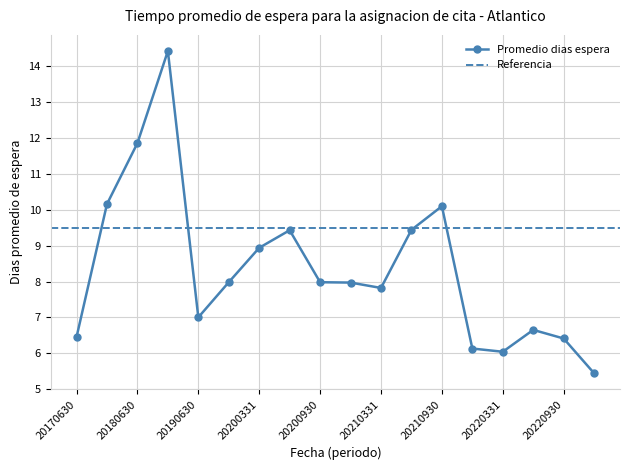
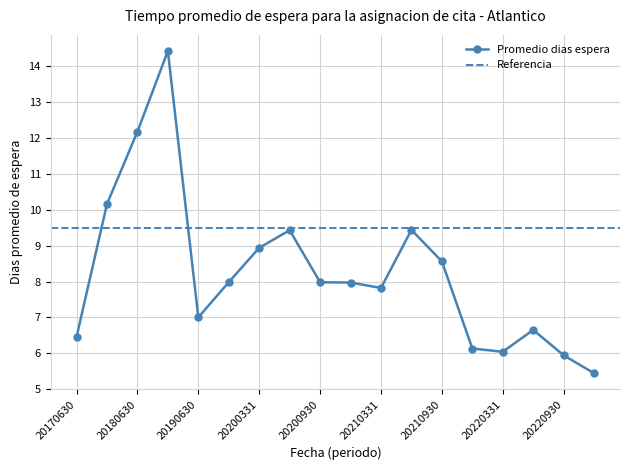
20180630: 11.9 -> 12.2
20210930: 10.1 -> 8.6
20220930: 6.4 -> 5.9
